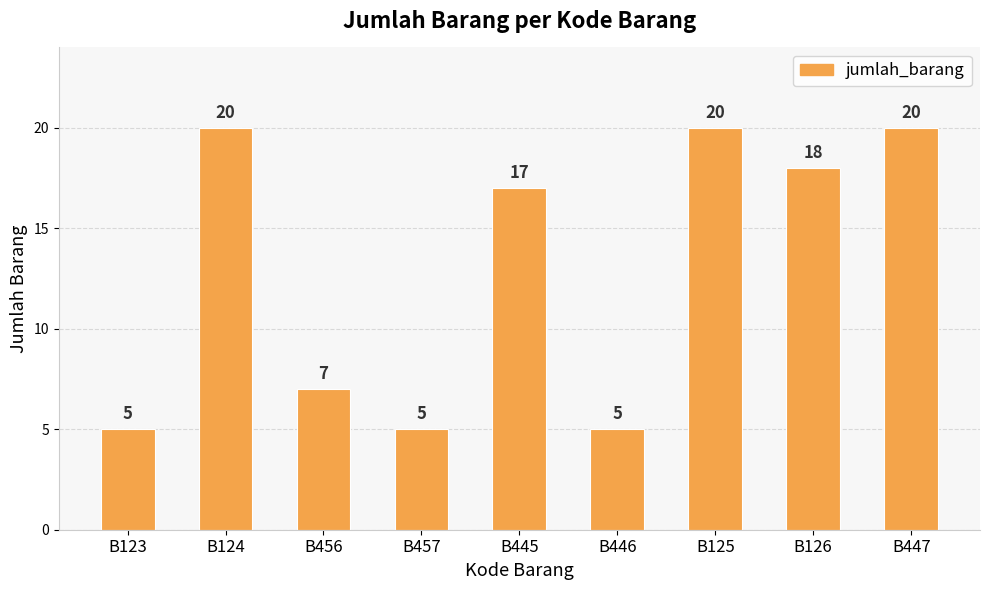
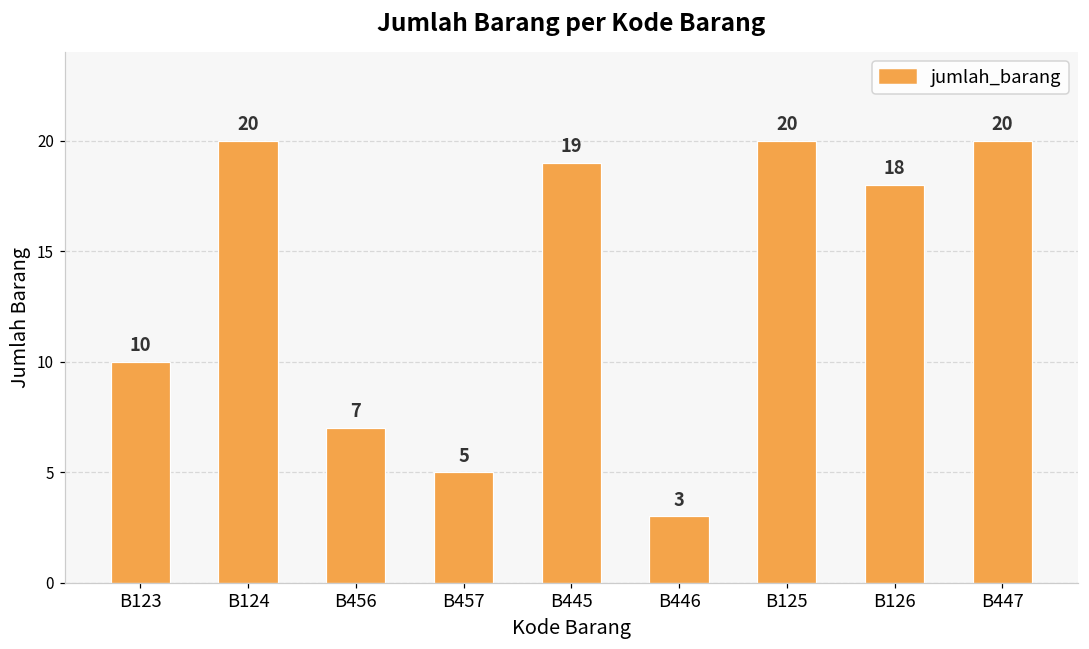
B123: 5 -> 10
B445: 17 -> 19
B446: 5 -> 3
